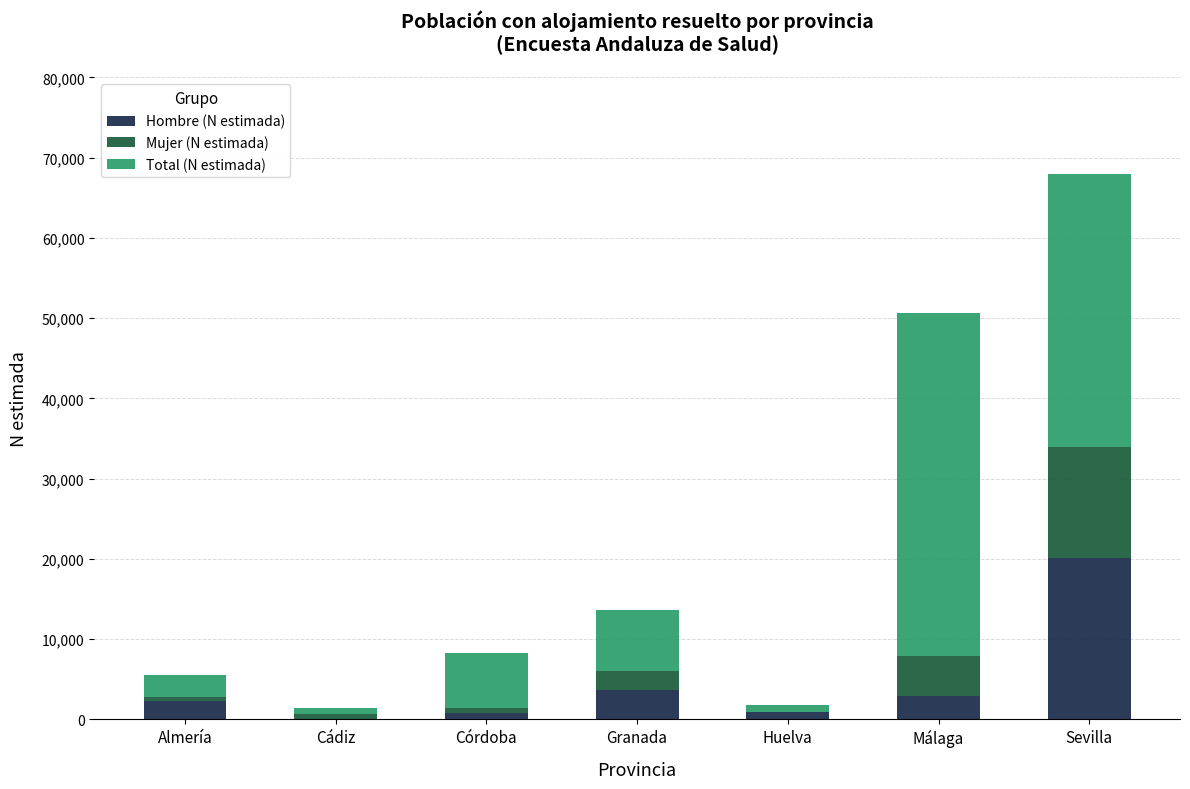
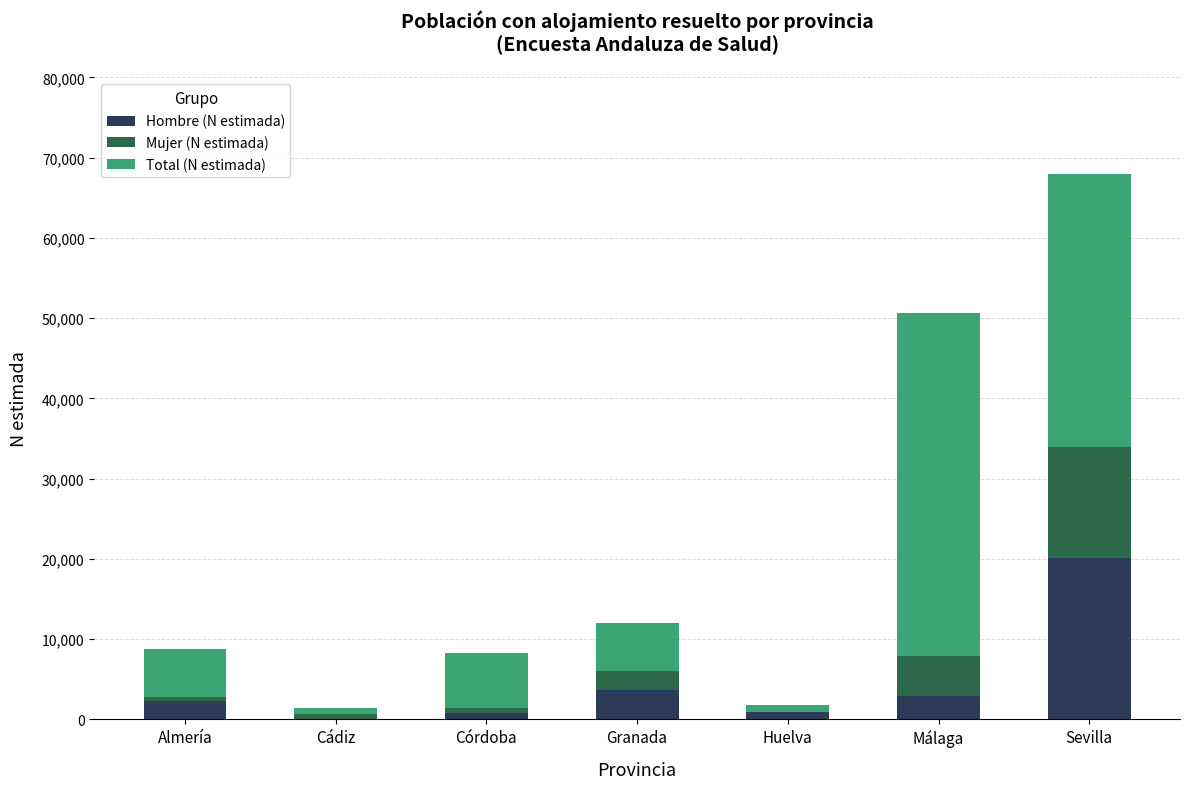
Total (N estimada), Almería: 3,000 -> 6,000
Total (N estimada), Granada: 8,000 -> 6,000
